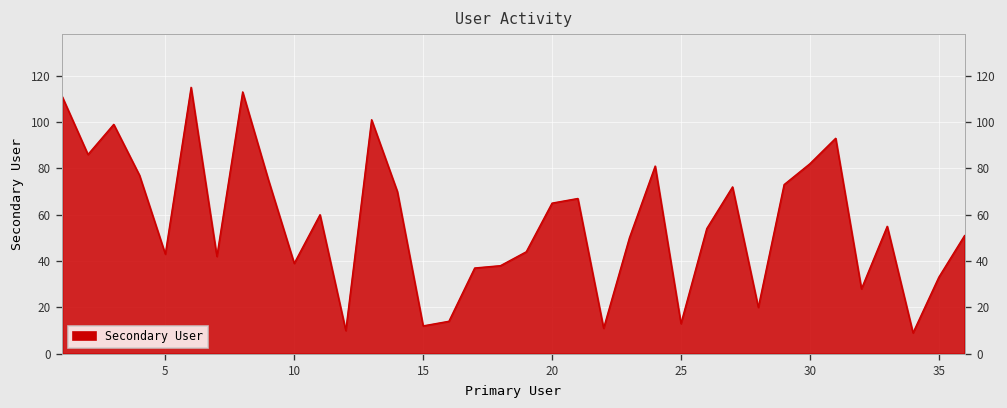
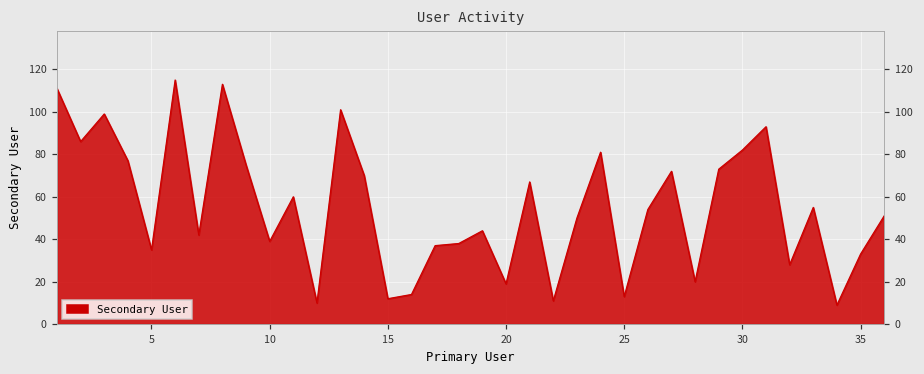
5: 43 -> 35
20: 65 -> 19
